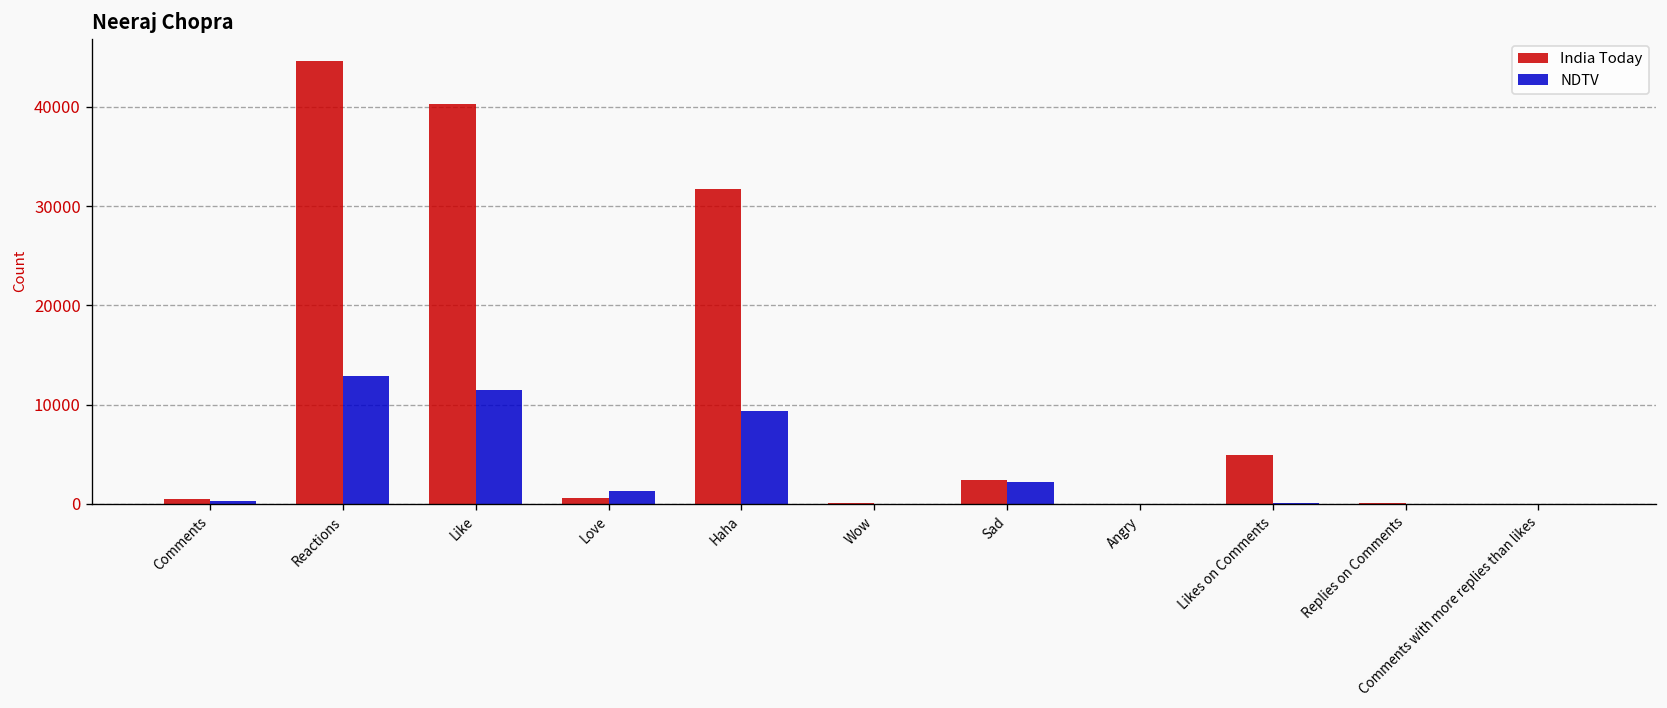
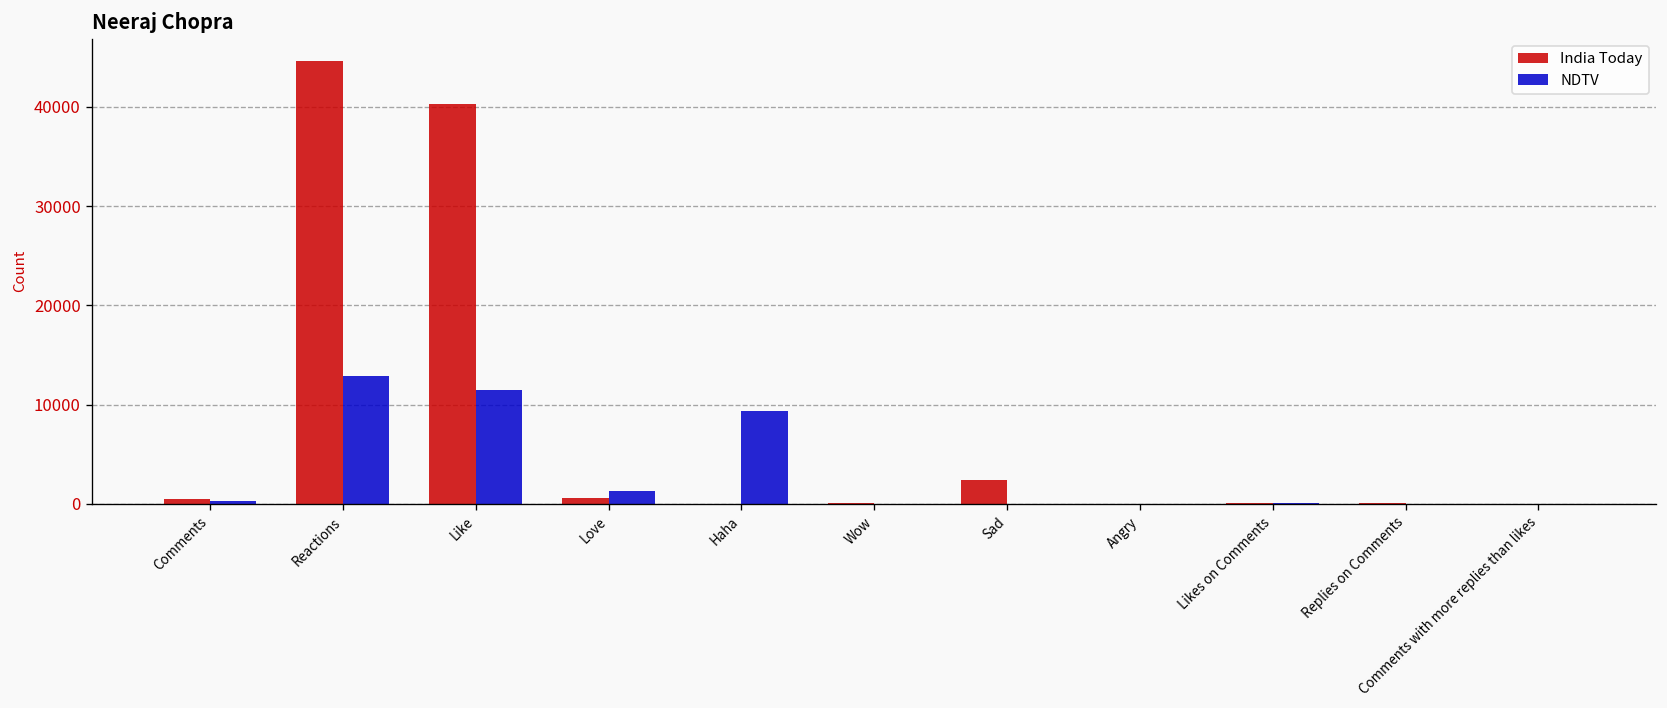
India Today, Haha: 32000 -> 0
NDTV, Sad: 2000 -> 0
India Today, Likes on Comments: 5000 -> 0
